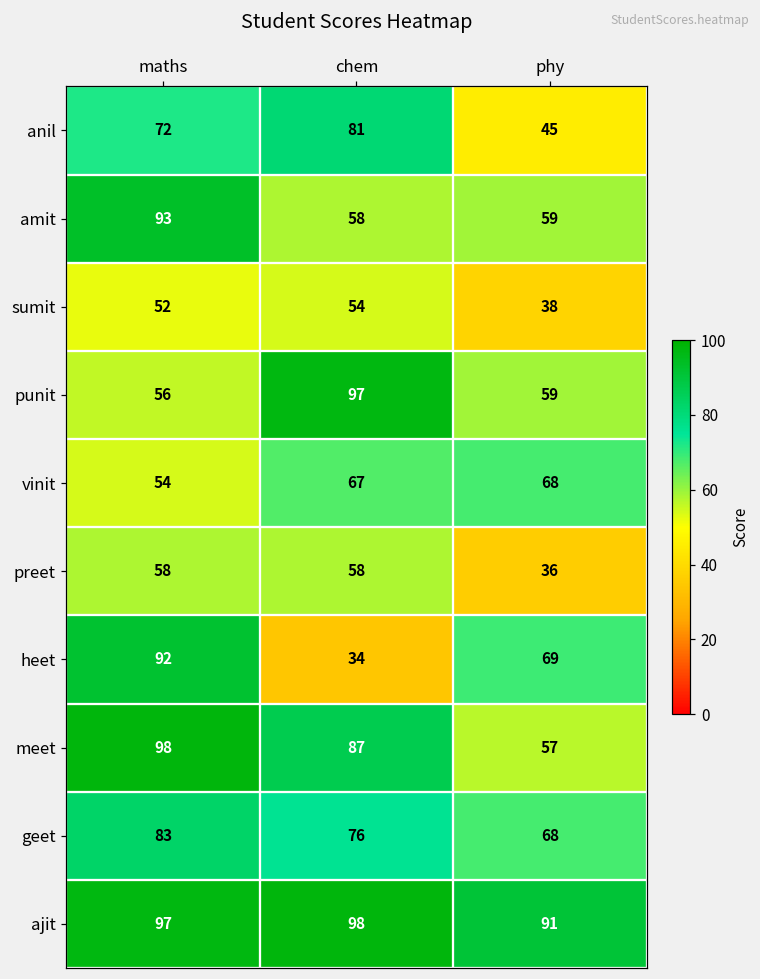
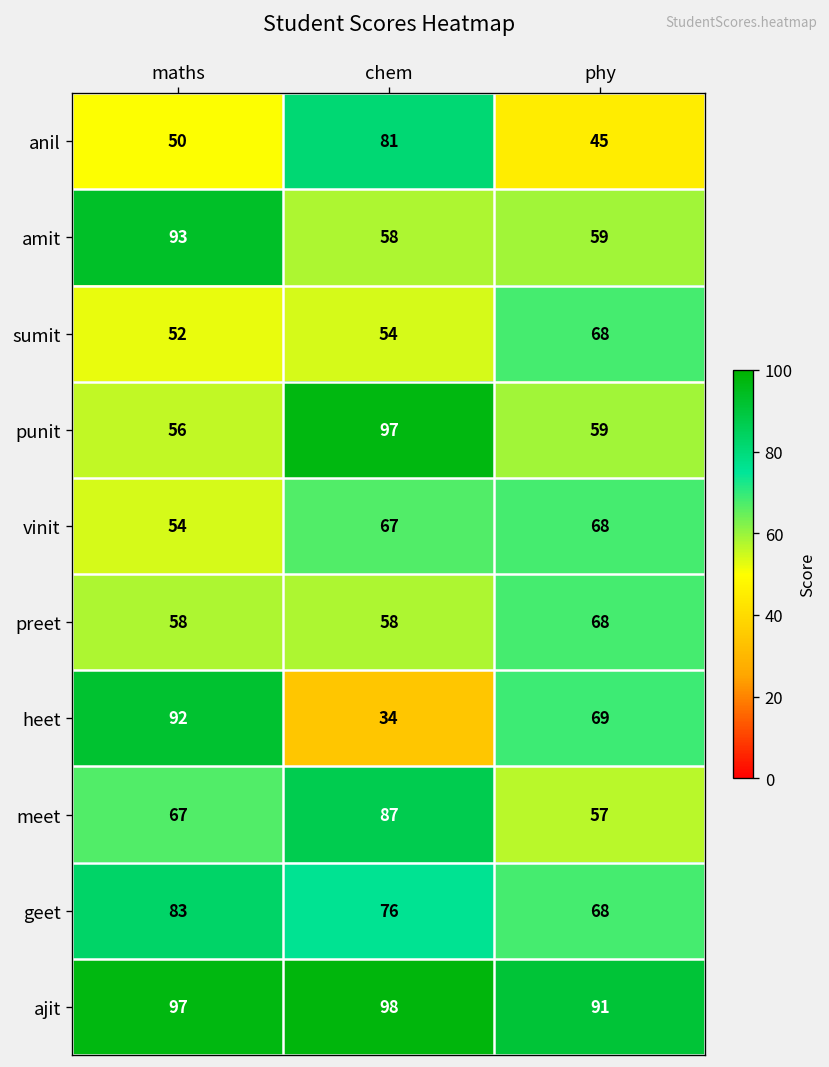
anil, maths: 72 -> 50
sumit, phy: 38 -> 68
preet, phy: 36 -> 68
meet, maths: 98 -> 67
